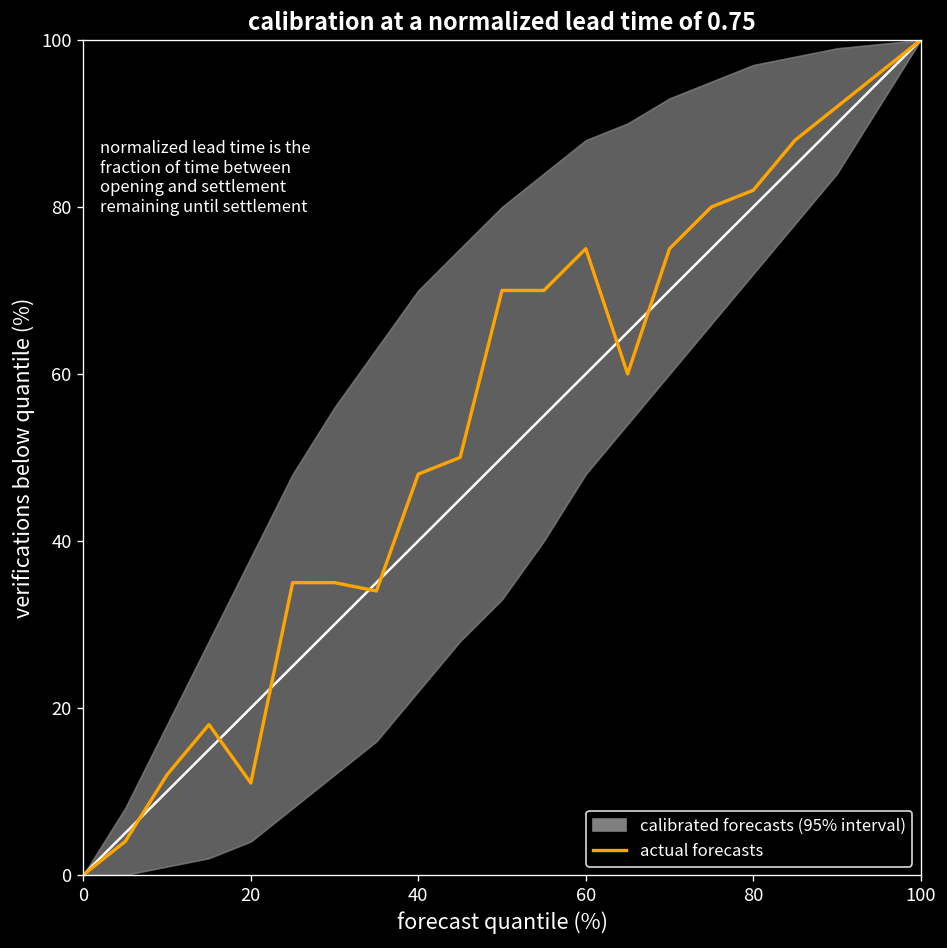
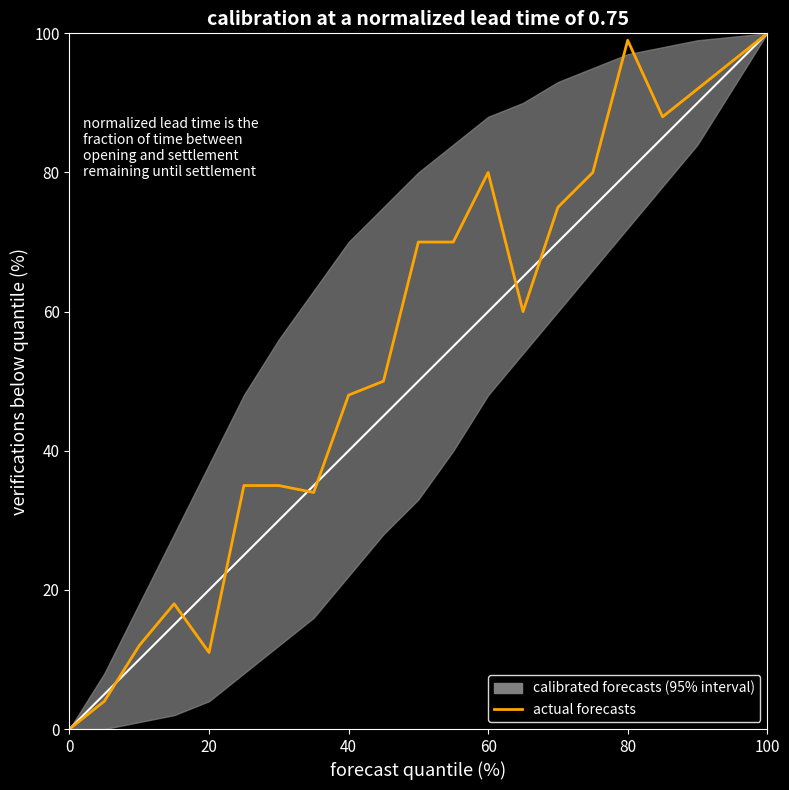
actual forecasts, 60: 75 -> 80
actual forecasts, 80: 82 -> 99
